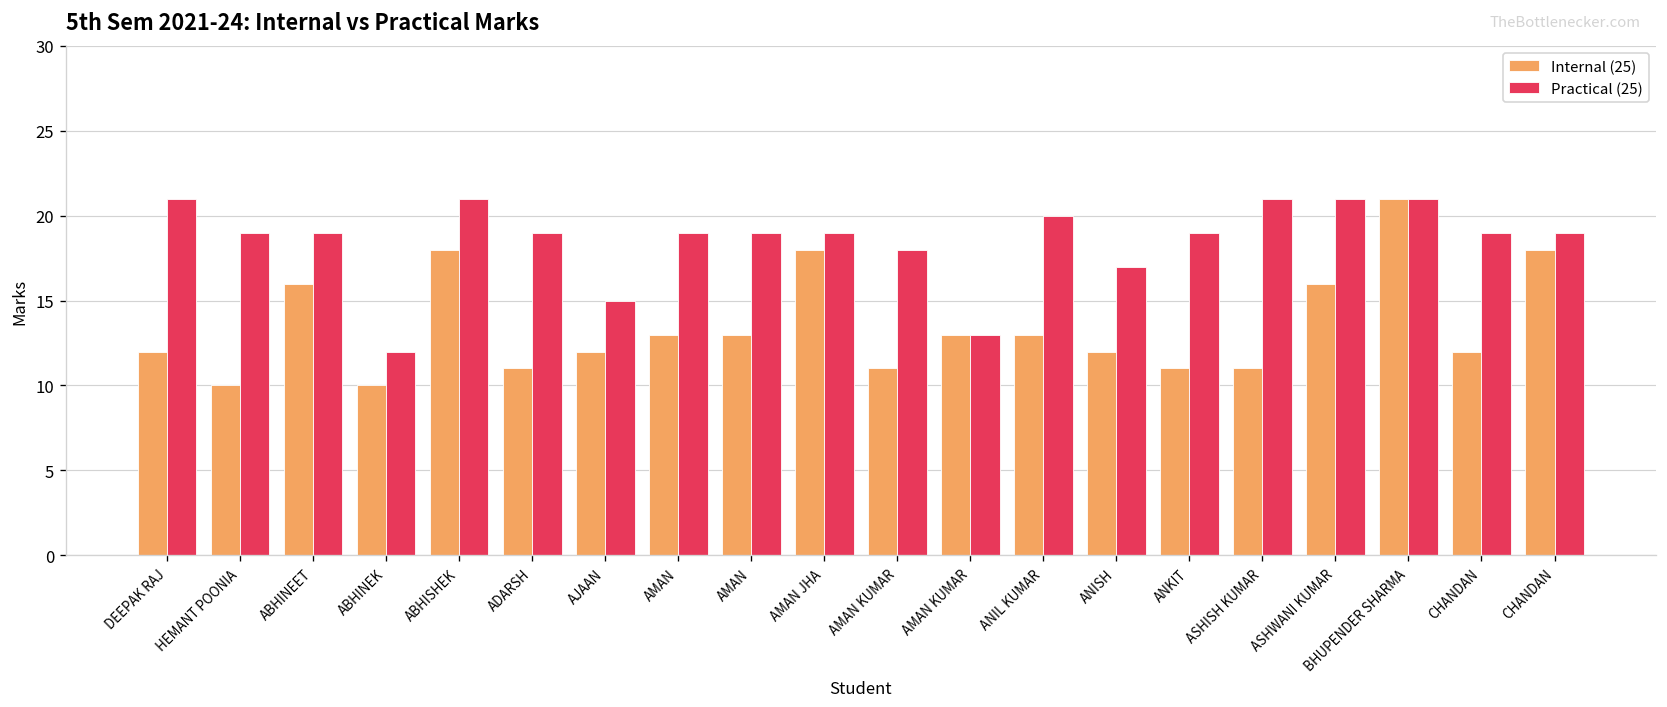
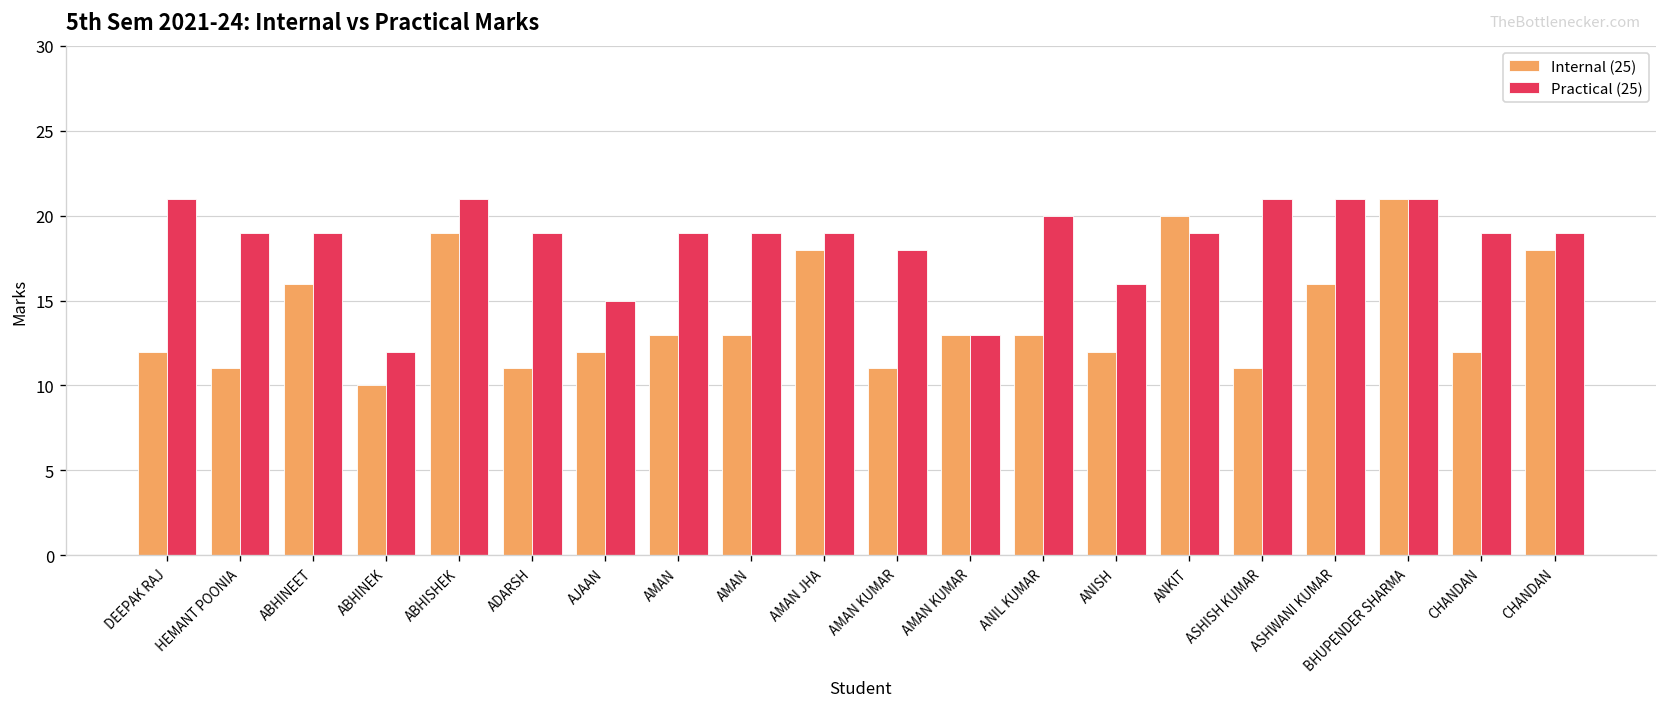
Internal (25), HEMANT POONIA: 10 -> 11
Internal (25), ABHISHEK: 18 -> 19
Practical (25), ANISH: 17 -> 16
Internal (25), ANKIT: 11 -> 20
